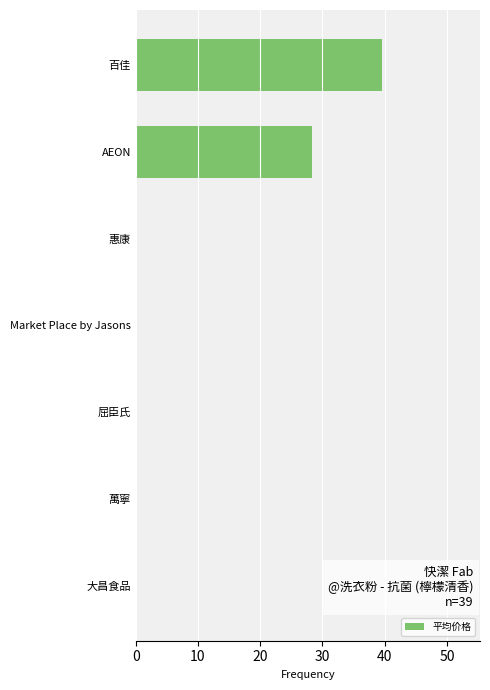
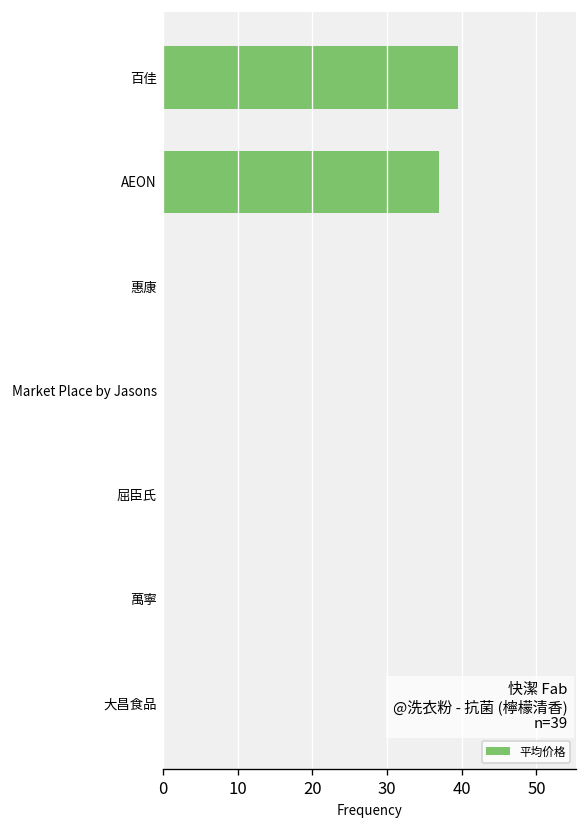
AEON: 28 -> 37
